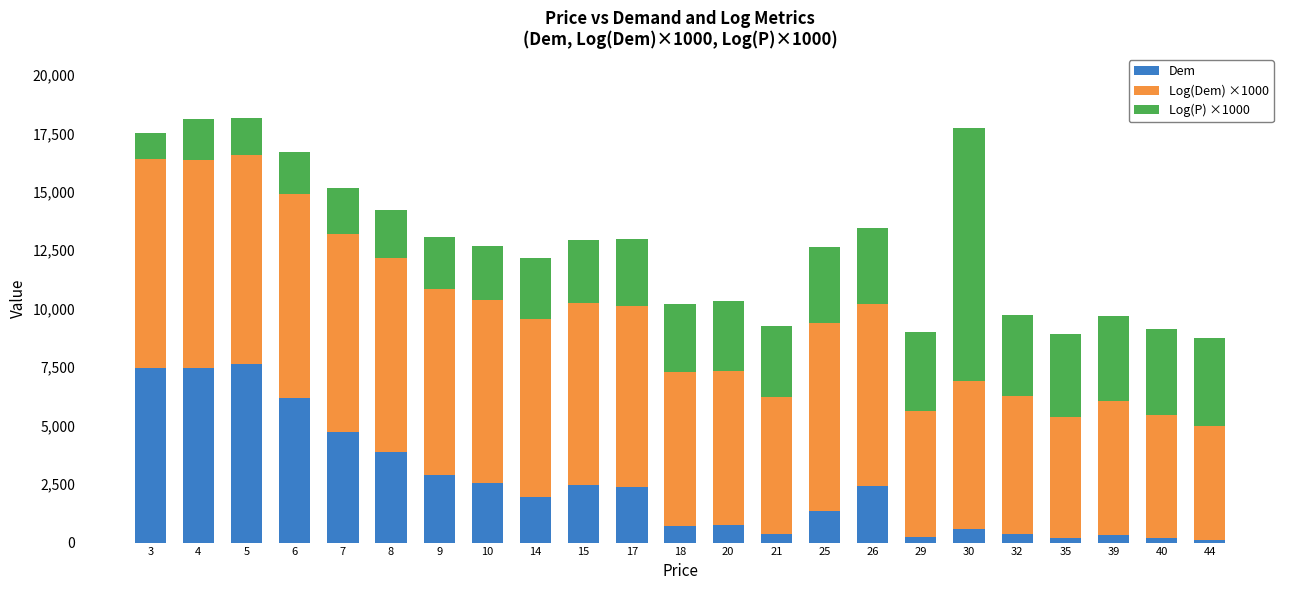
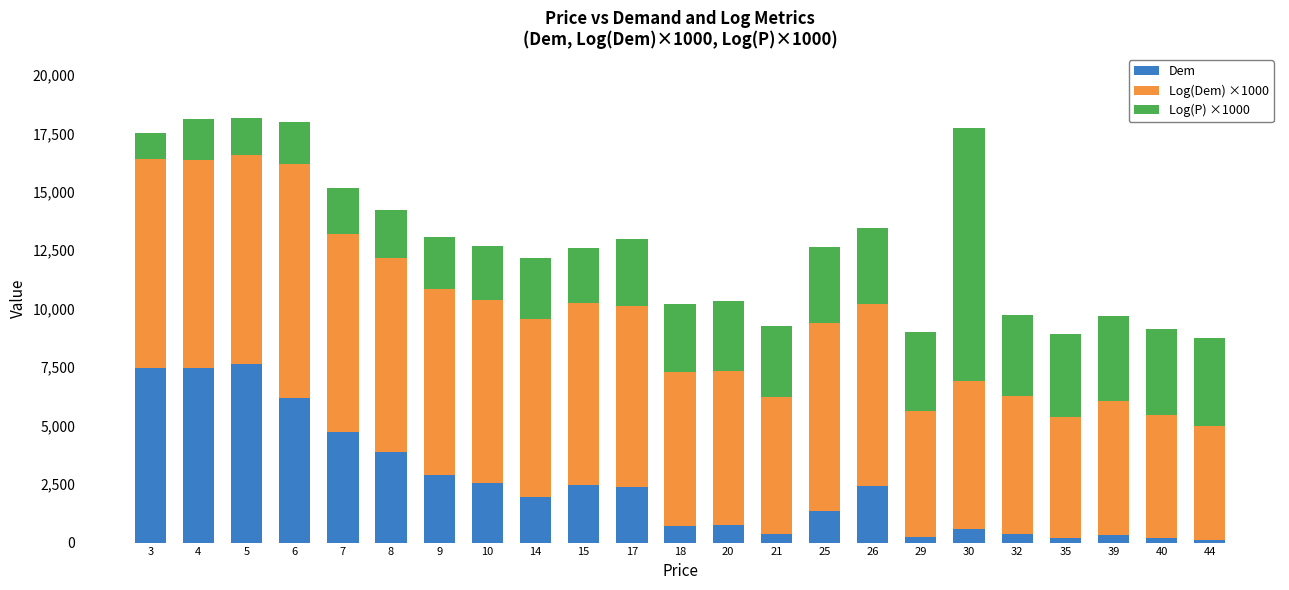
Log(Dem) ×1000, 6: 8,700 -> 10,000
Log(P) ×1000, 15: 2,700 -> 2,300
